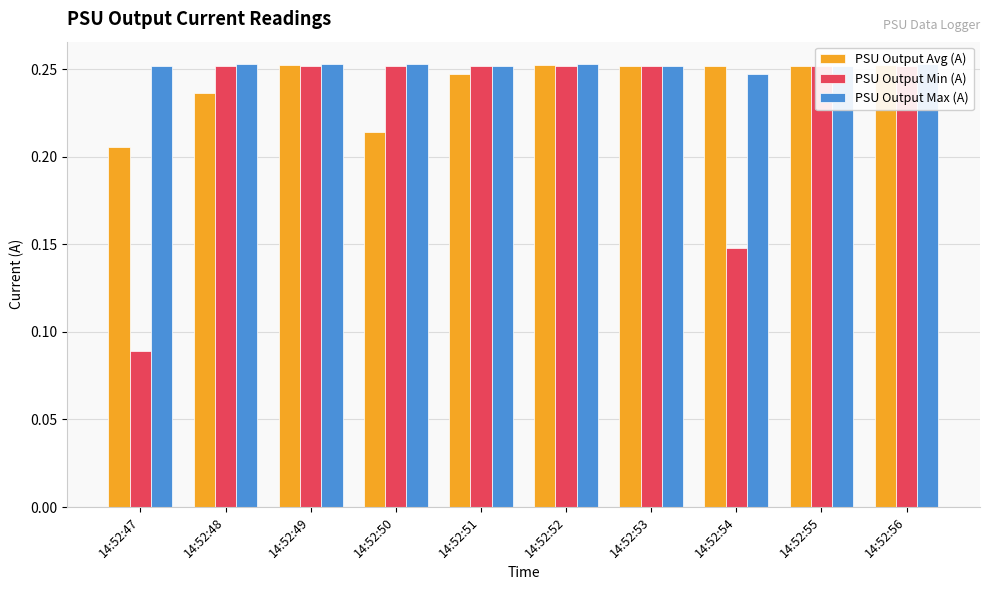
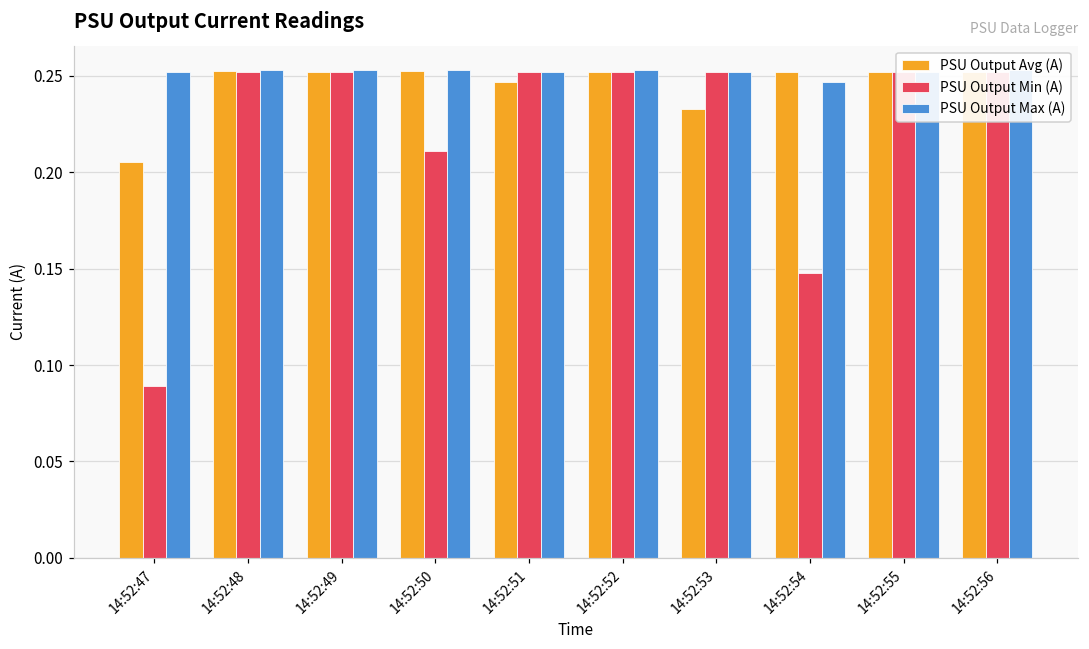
PSU Output Avg (A), 14:52:48: 0.237 -> 0.252
PSU Output Avg (A), 14:52:50: 0.214 -> 0.252
PSU Output Min (A), 14:52:50: 0.252 -> 0.211
PSU Output Avg (A), 14:52:53: 0.252 -> 0.233
